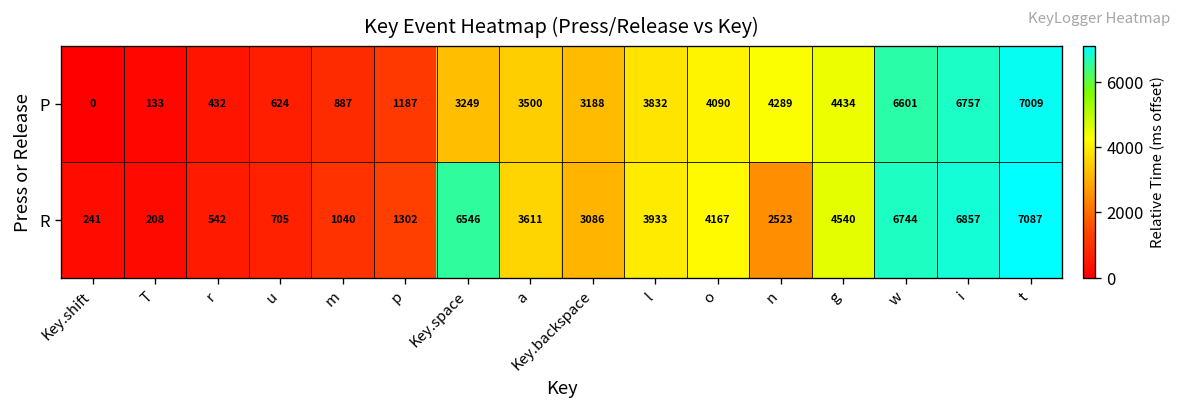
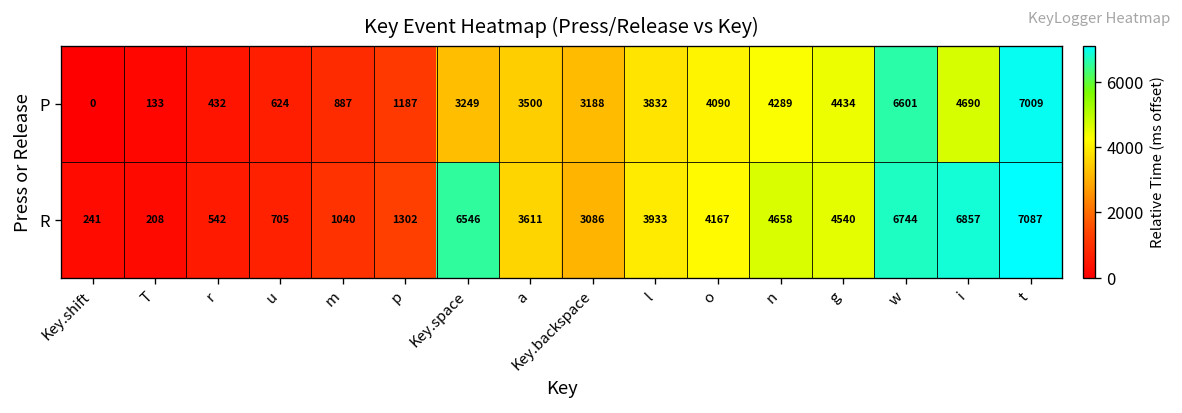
P, i: 6757 -> 4690
R, n: 2523 -> 4658
